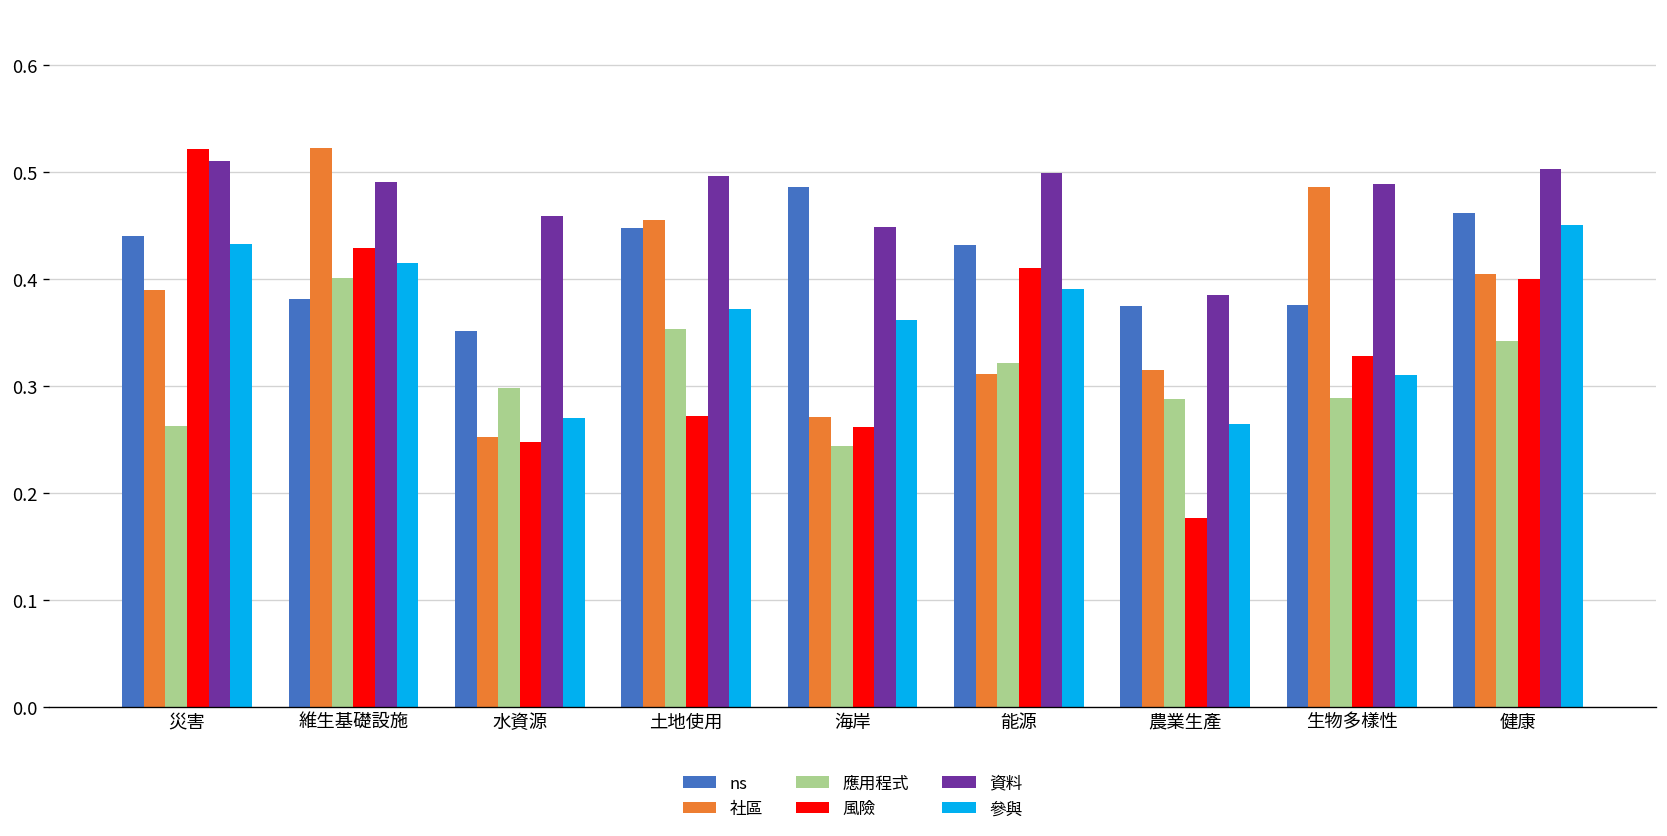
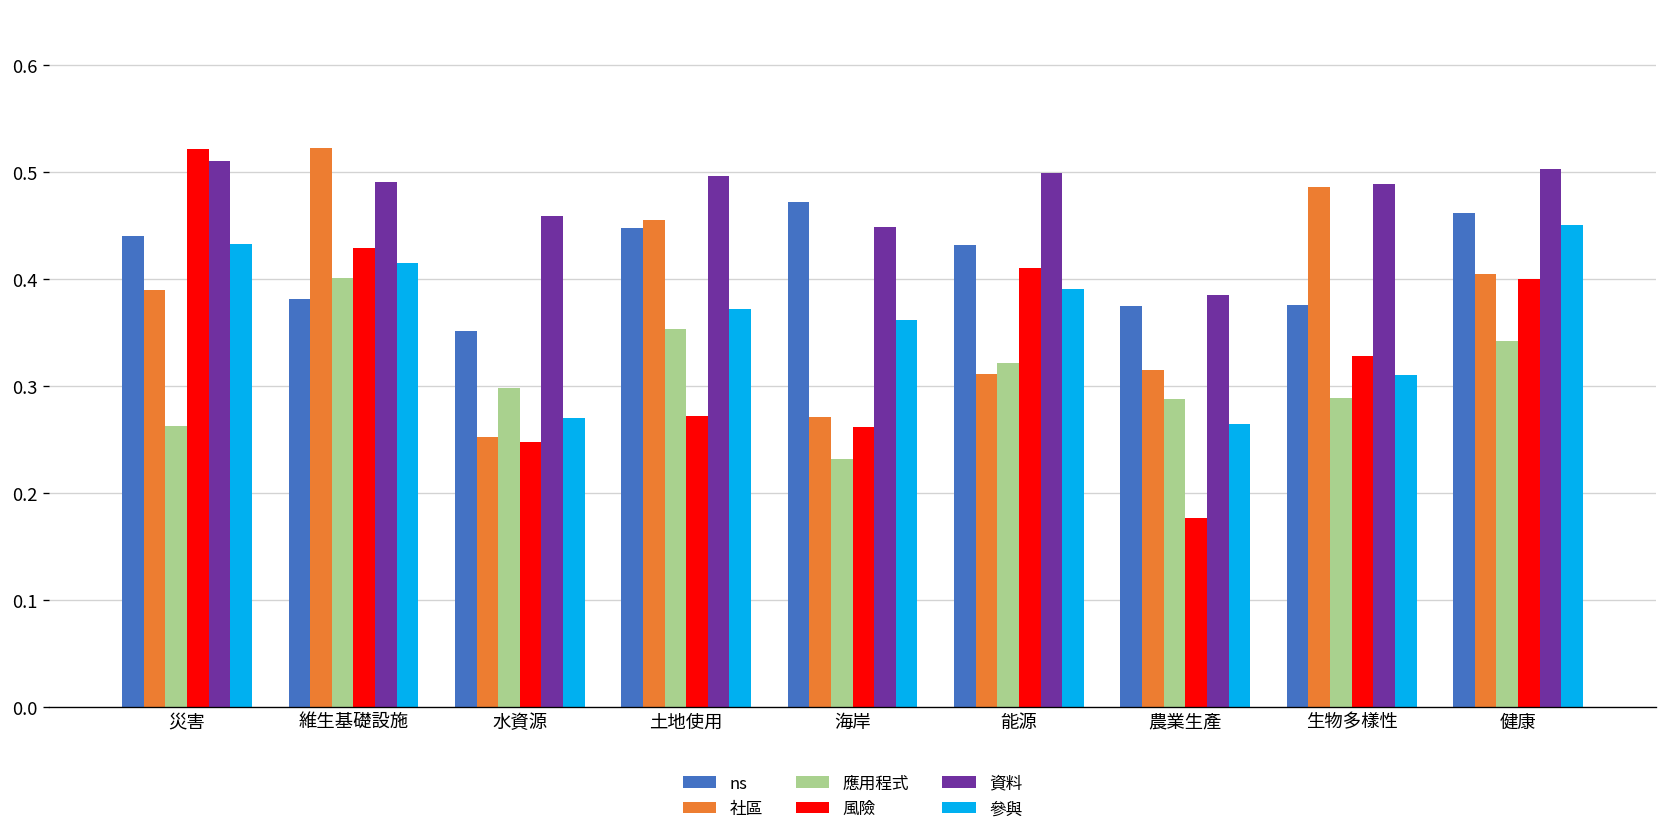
ns, 海岸: 0.49 -> 0.47
應用程式, 海岸: 0.24 -> 0.23
